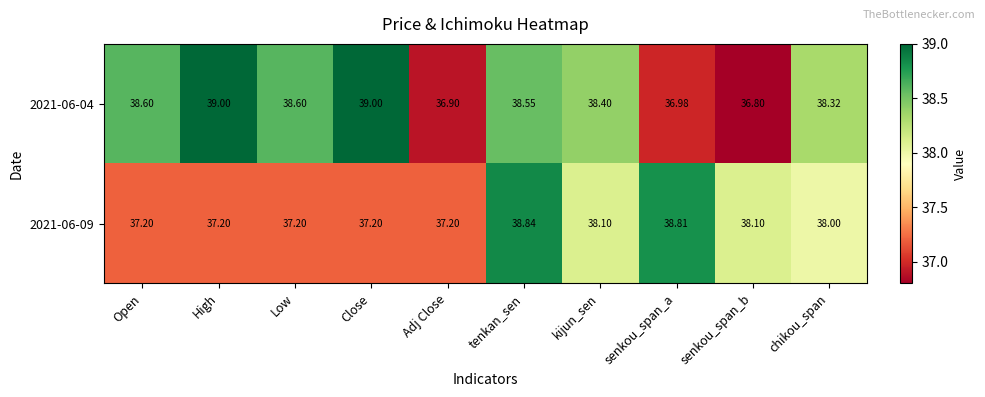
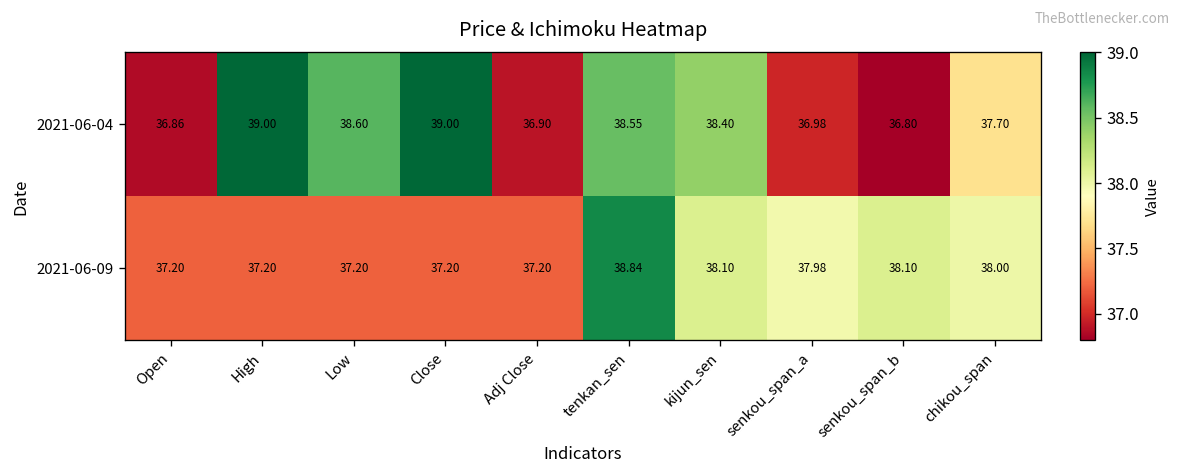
2021-06-04, Open: 38.60 -> 36.86
2021-06-04, chikou_span: 38.32 -> 37.70
2021-06-09, senkou_span_a: 38.81 -> 37.98
